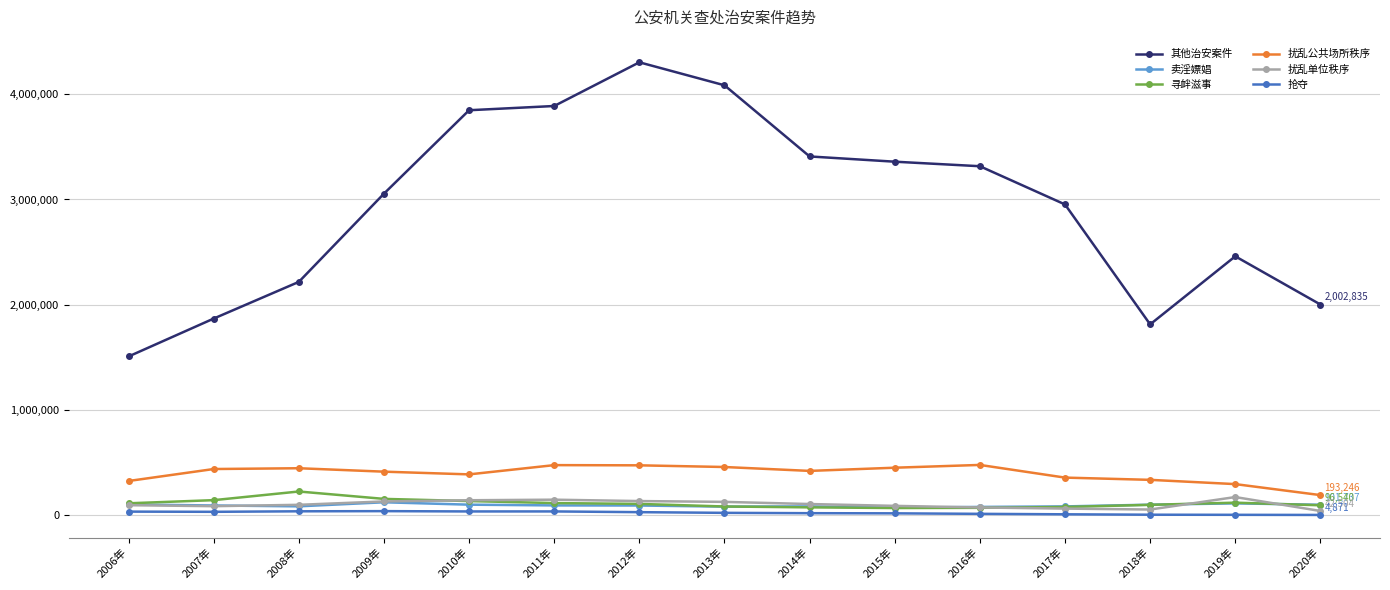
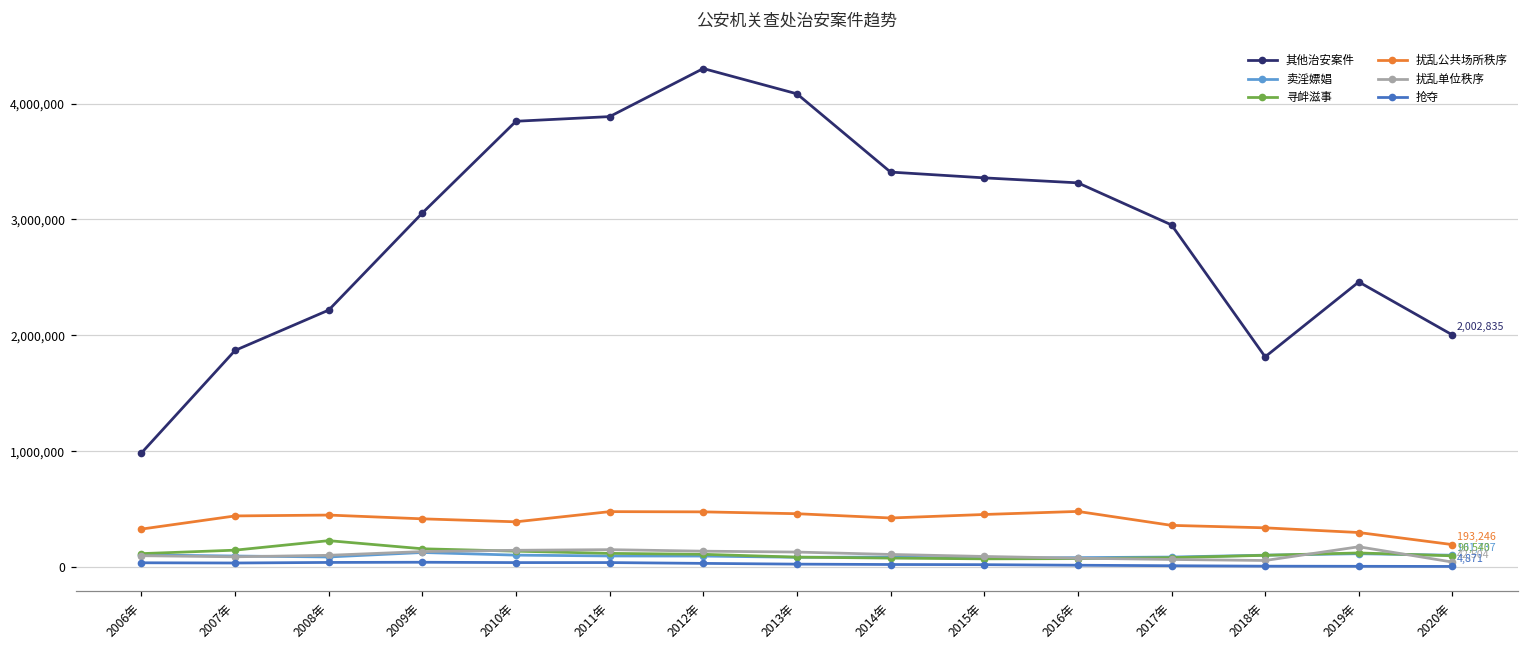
其他治安案件, 2006年: 1,510,000 -> 980,000
